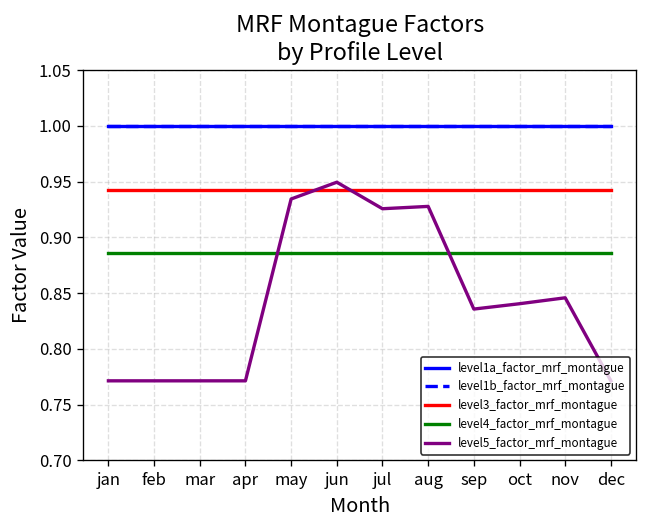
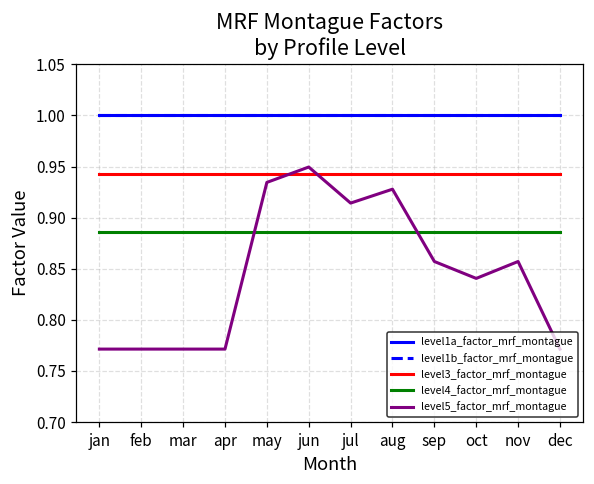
level5_factor_mrf_montague, jul: 0.93 -> 0.91
level5_factor_mrf_montague, sep: 0.84 -> 0.86
level5_factor_mrf_montague, nov: 0.85 -> 0.86
